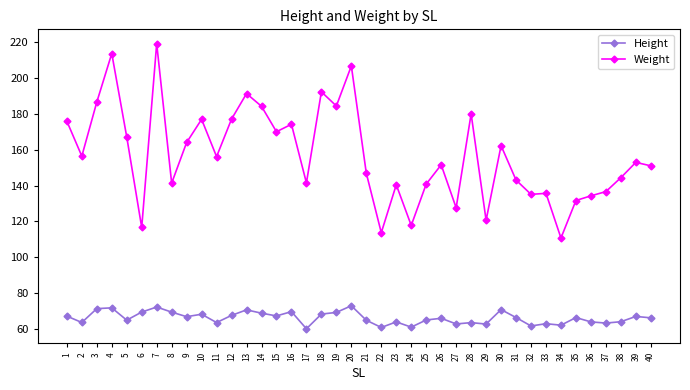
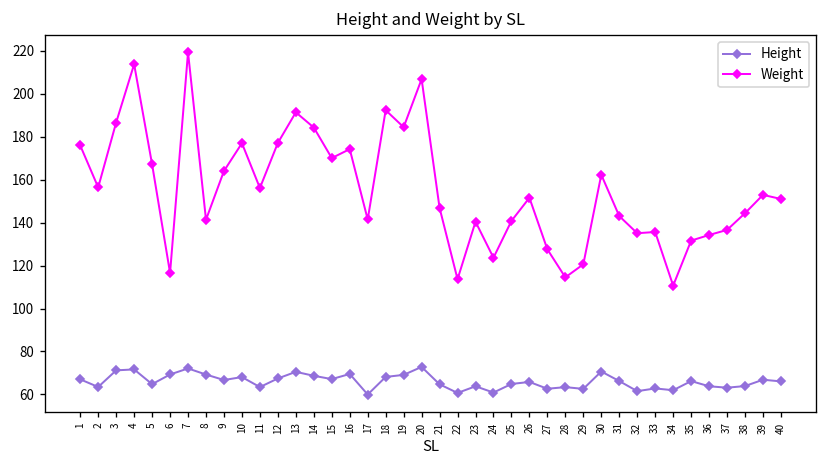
Weight, 24: 118 -> 124
Weight, 28: 180 -> 115
